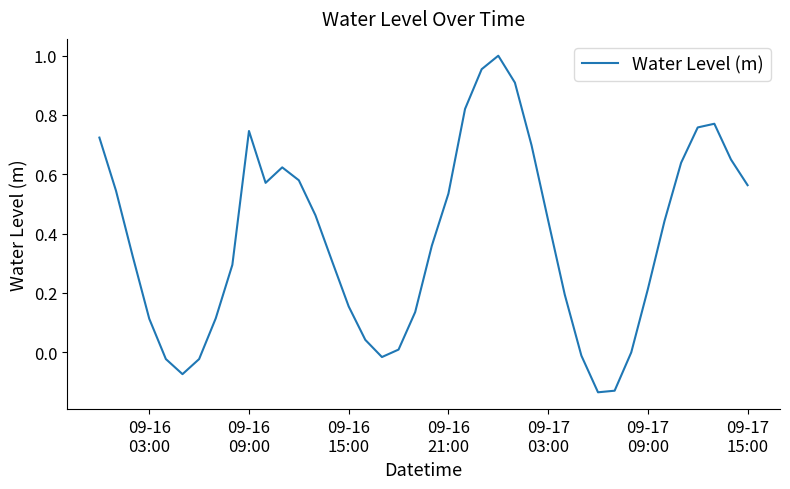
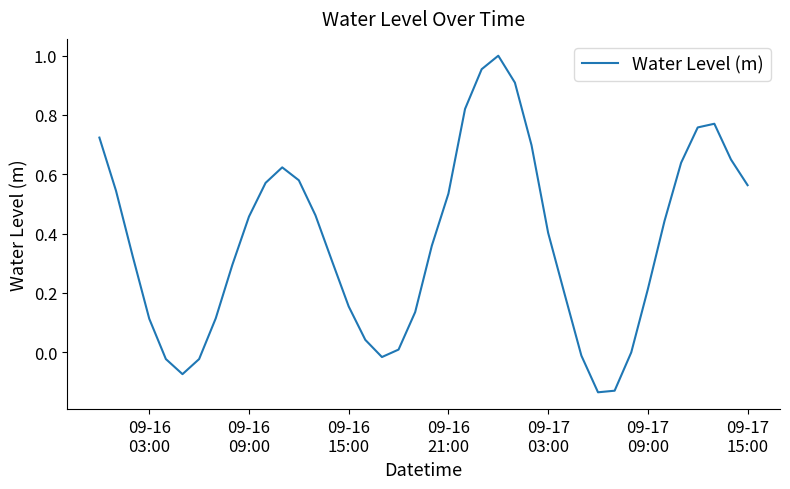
09-16 09:00: 0.75 -> 0.46
09-17 03:00: 0.44 -> 0.40
